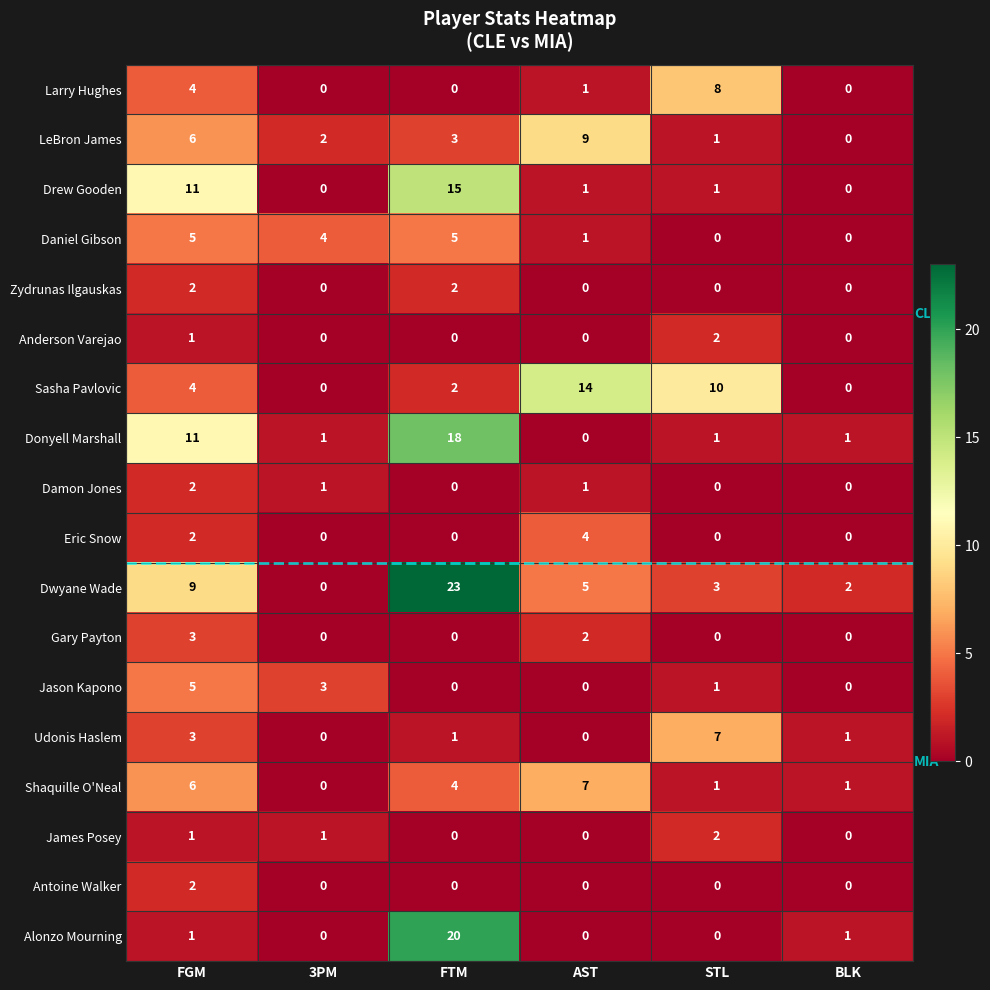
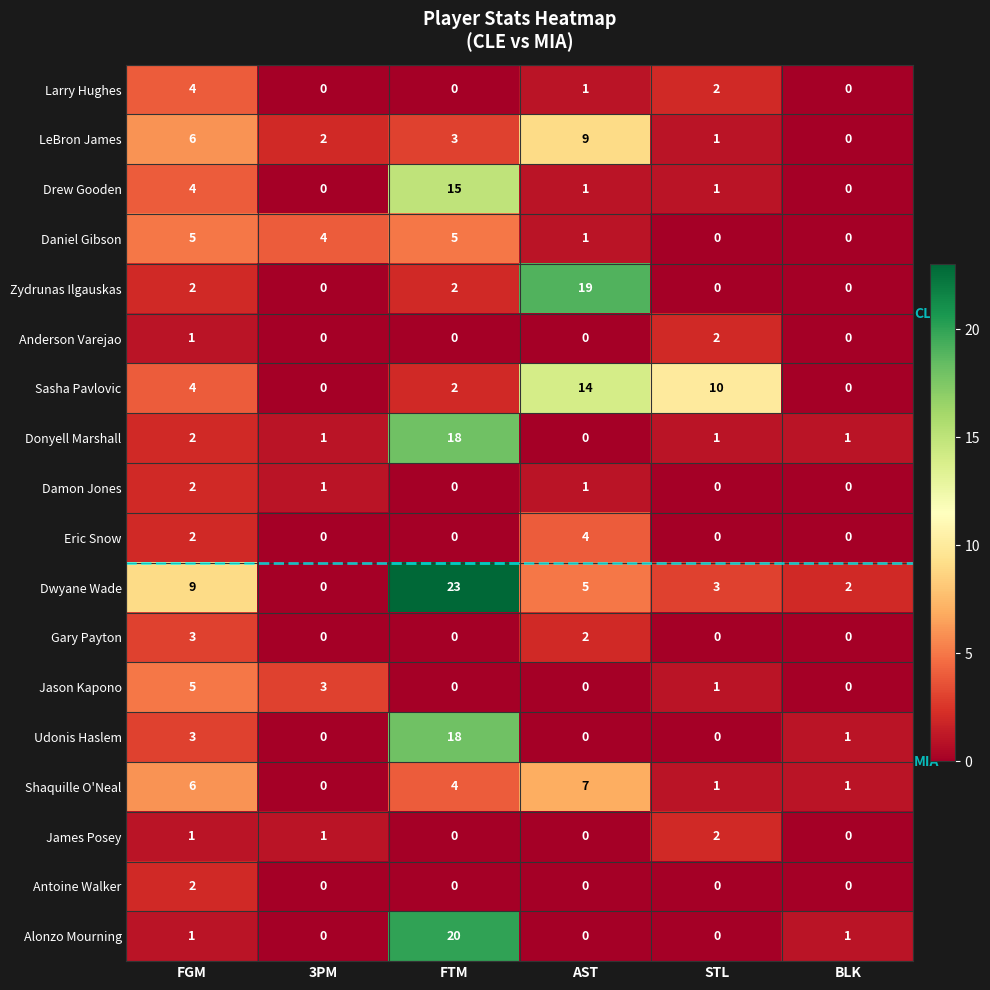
Larry Hughes, STL: 8 -> 2
Drew Gooden, FGM: 11 -> 4
Zydrunas Ilgauskas, AST: 0 -> 19
Donyell Marshall, FGM: 11 -> 2
Udonis Haslem, FTM: 1 -> 18
Udonis Haslem, STL: 7 -> 0
